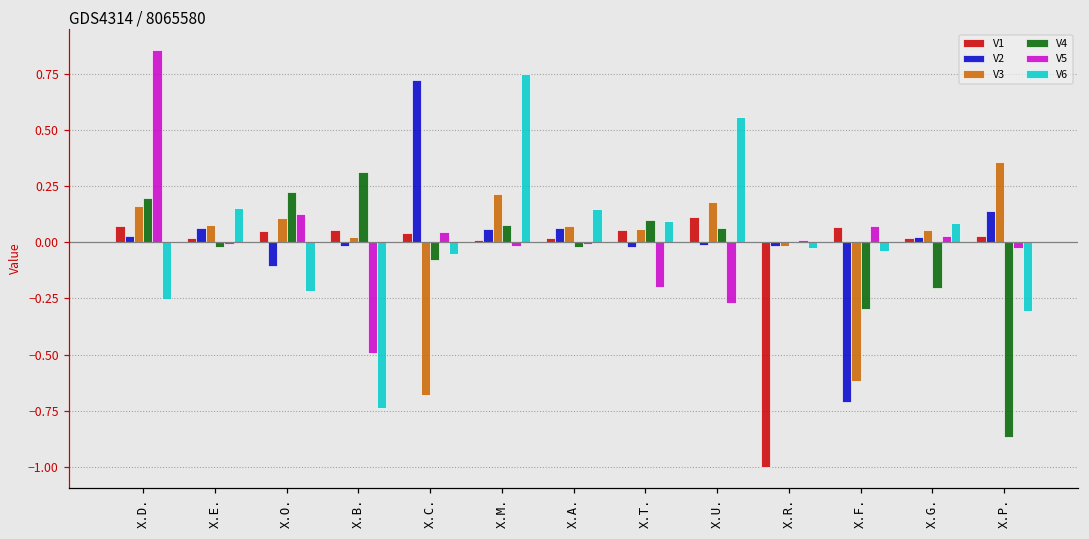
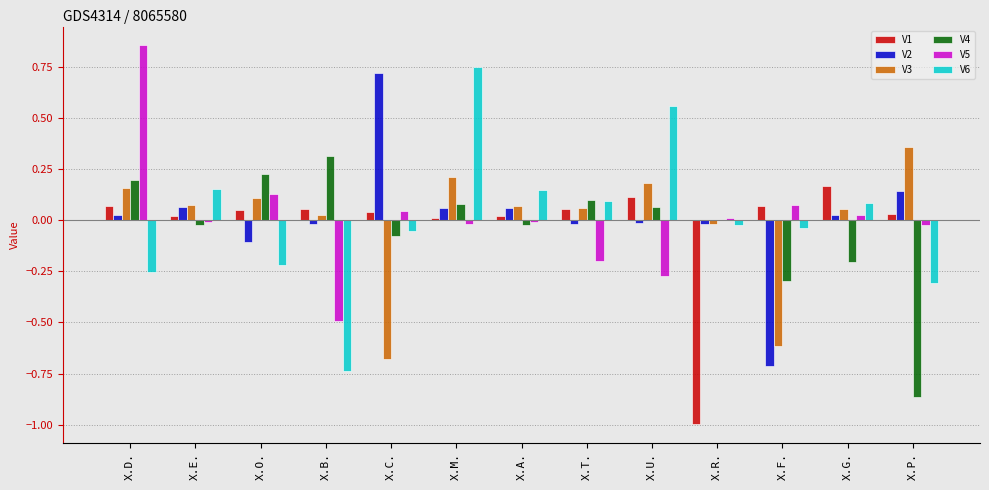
V1, X.G.: 0.02 -> 0.17
